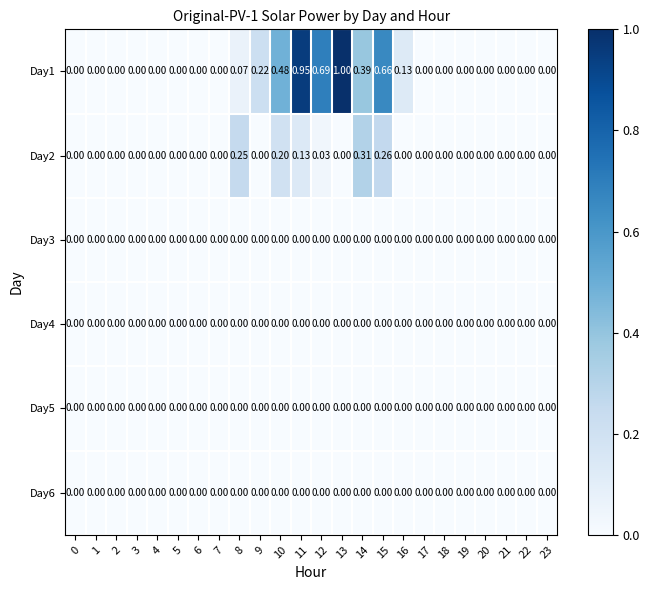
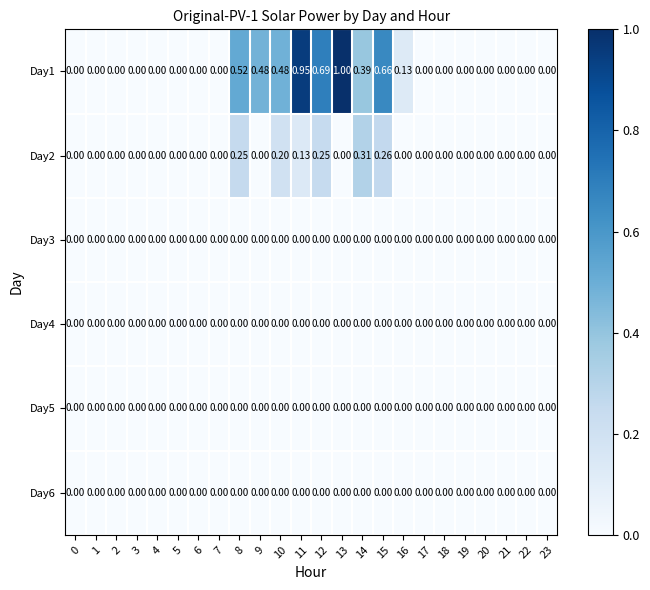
Day1, 8: 0.07 -> 0.52
Day1, 9: 0.22 -> 0.48
Day2, 12: 0.03 -> 0.25
